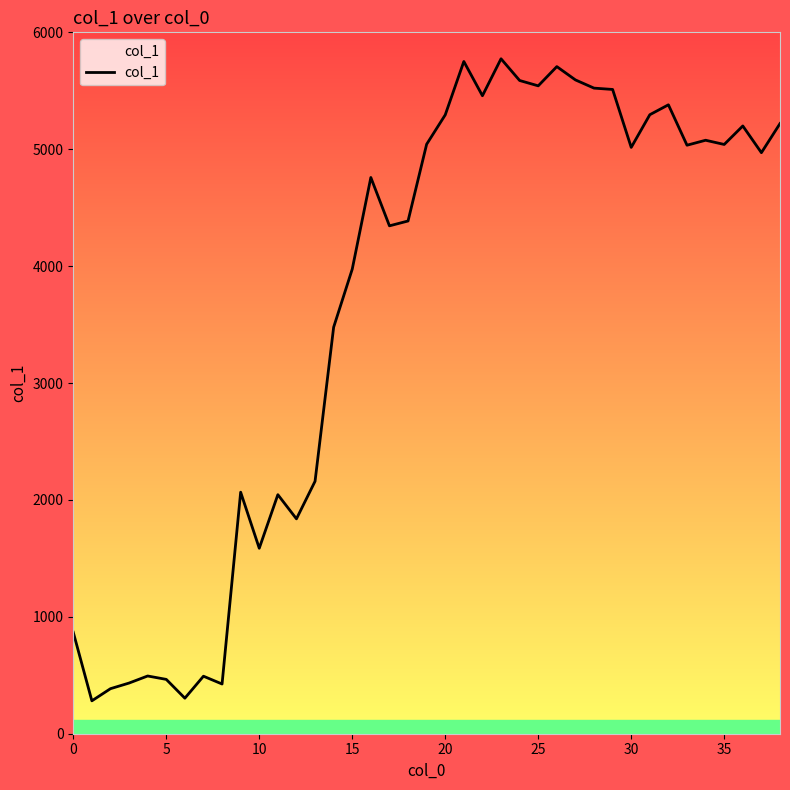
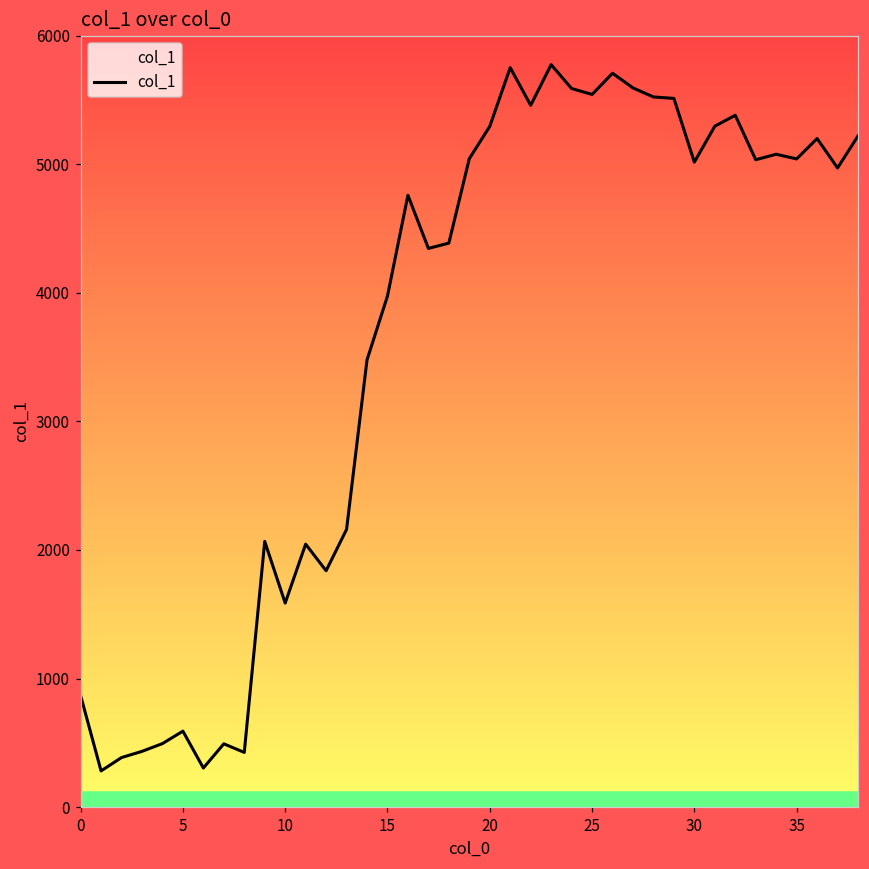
5: 460 -> 590
